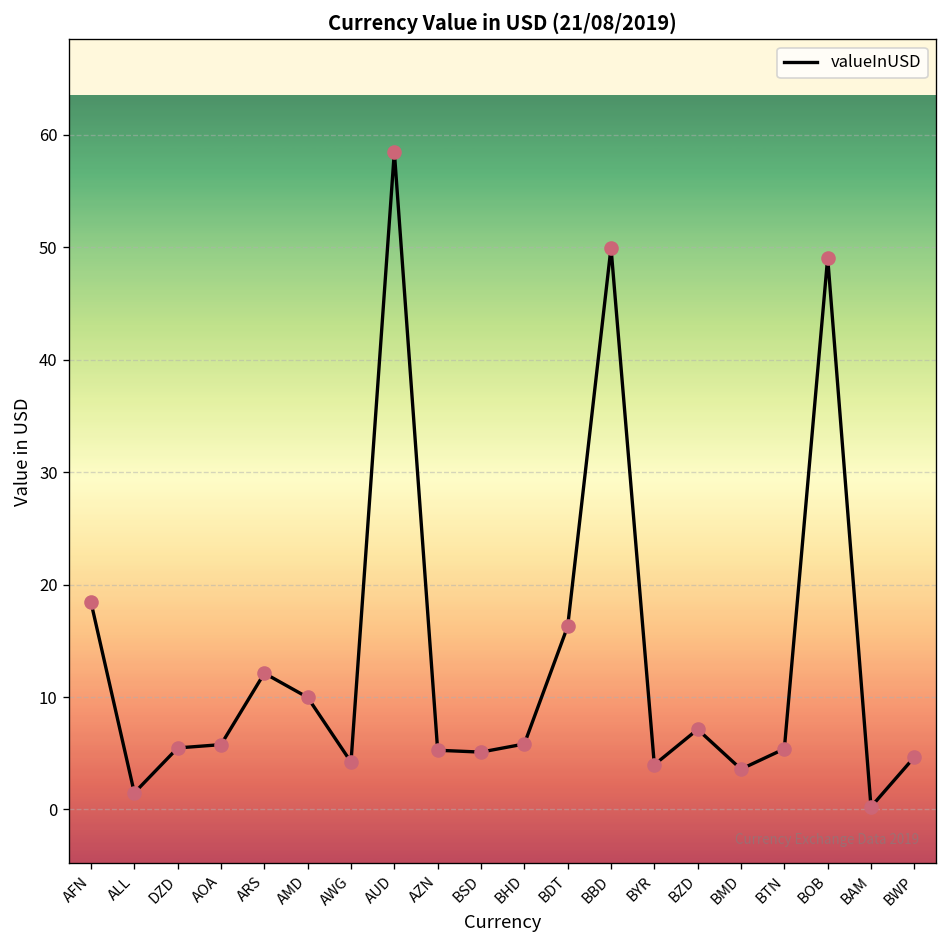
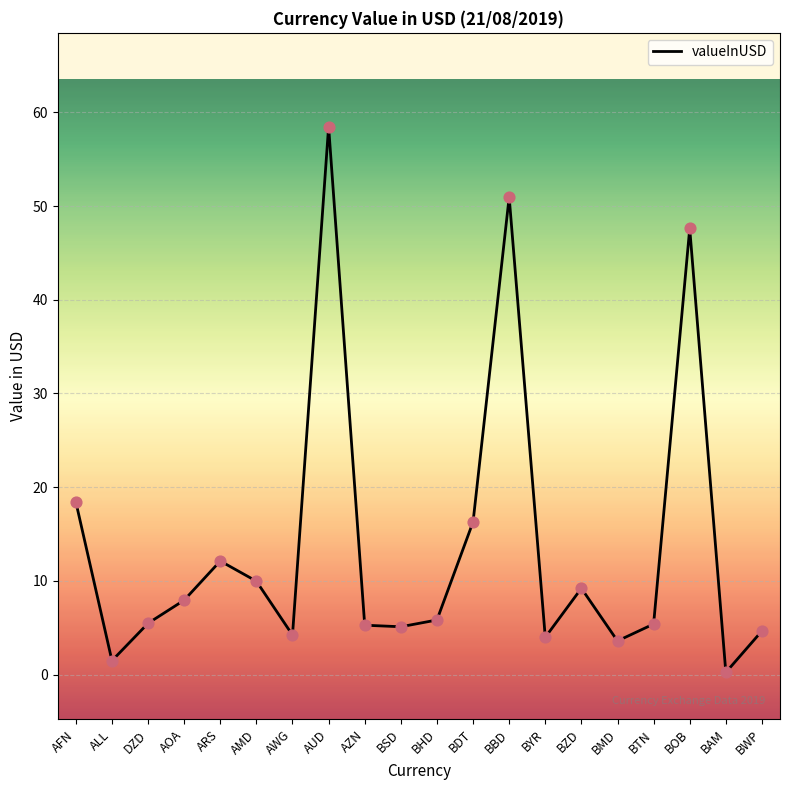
AOA: 6 -> 8
BBD: 50 -> 51
BZD: 7 -> 9
BOB: 49 -> 48
